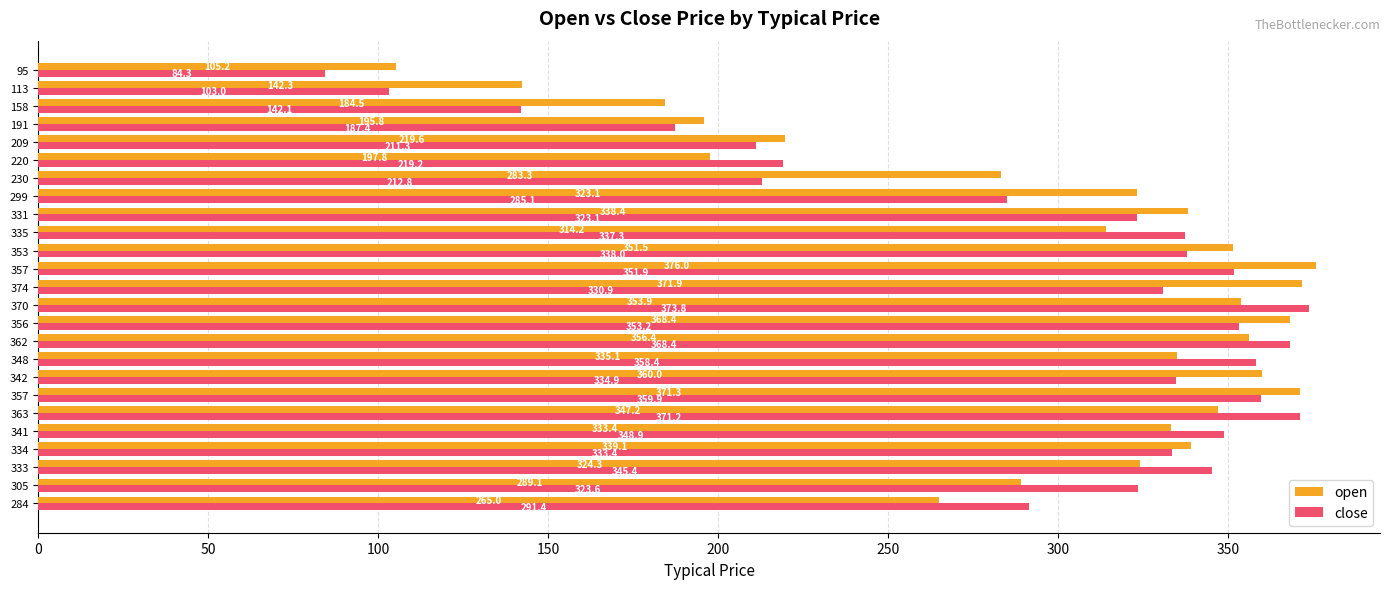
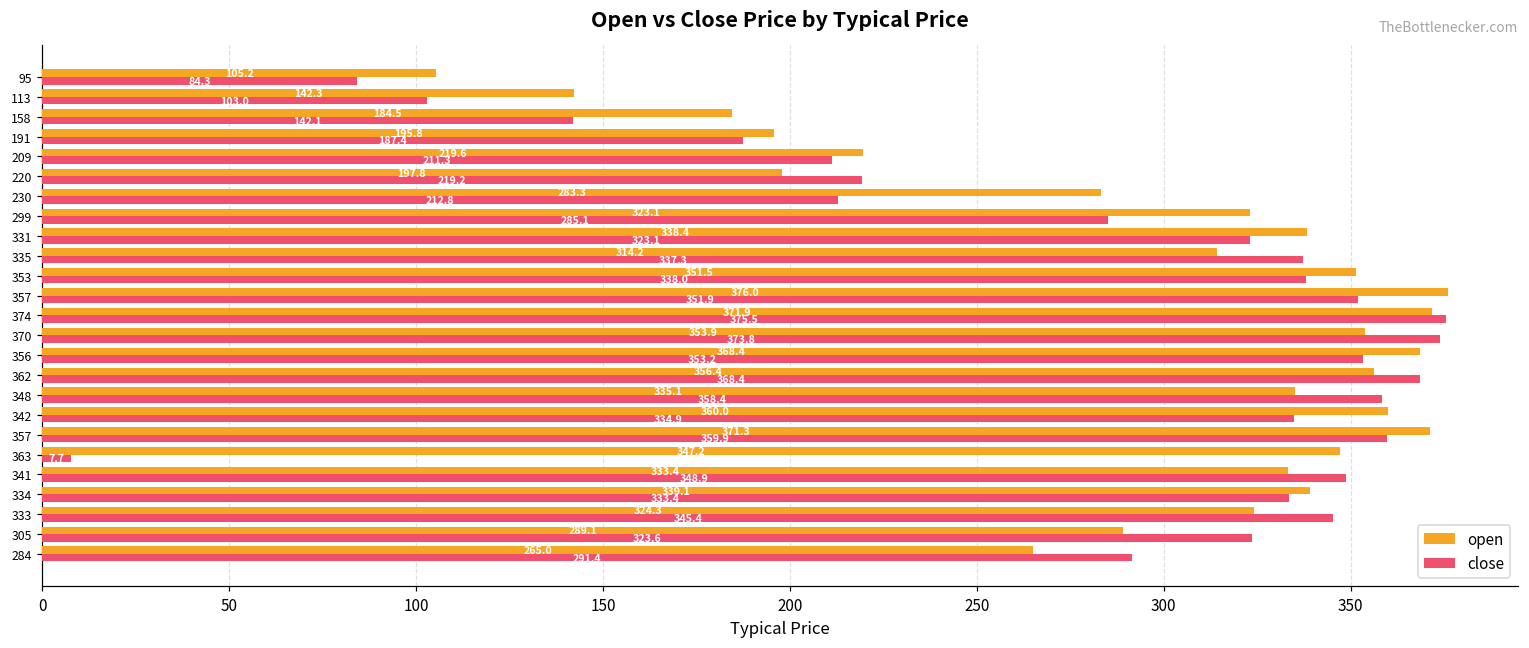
close, 374: 330.9 -> 375.5
close, 363: 371.2 -> 7.7
